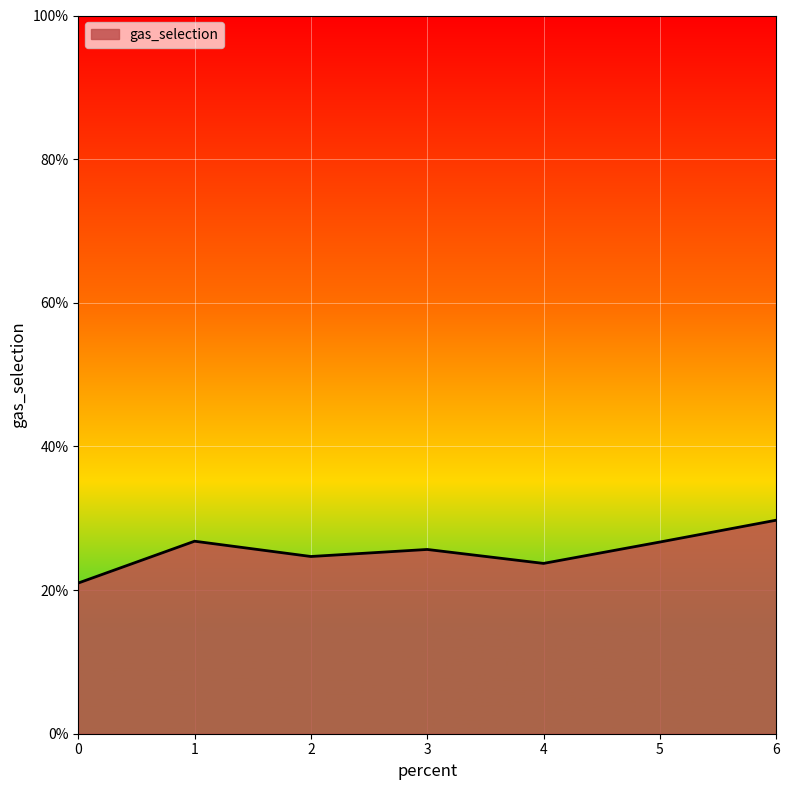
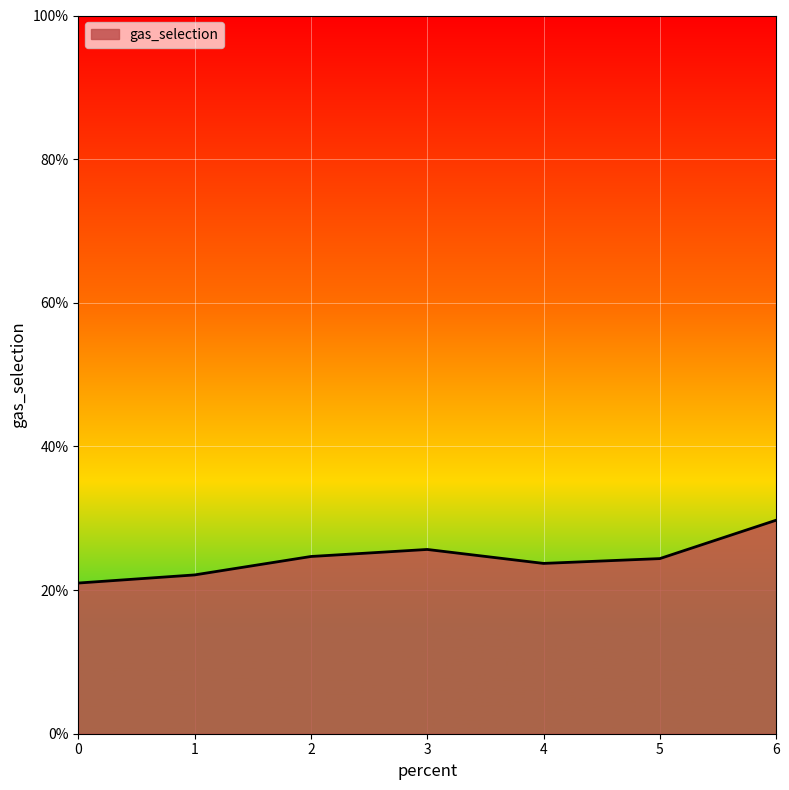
1: 27% -> 22%
5: 27% -> 24%
